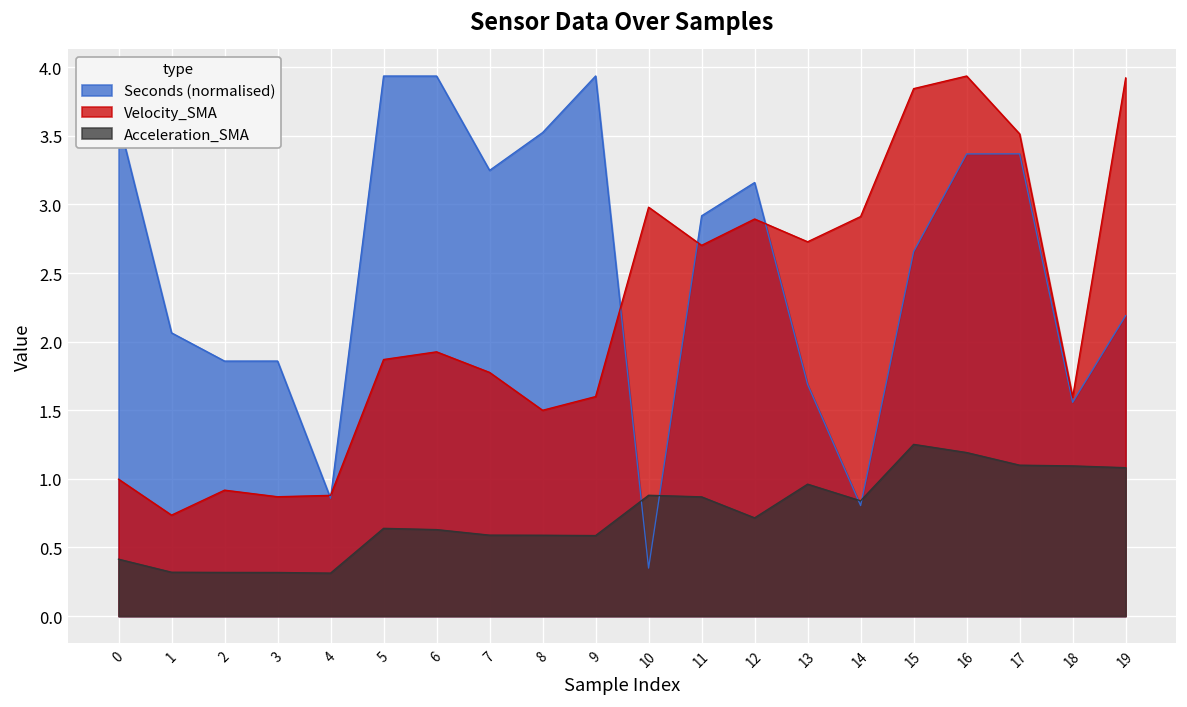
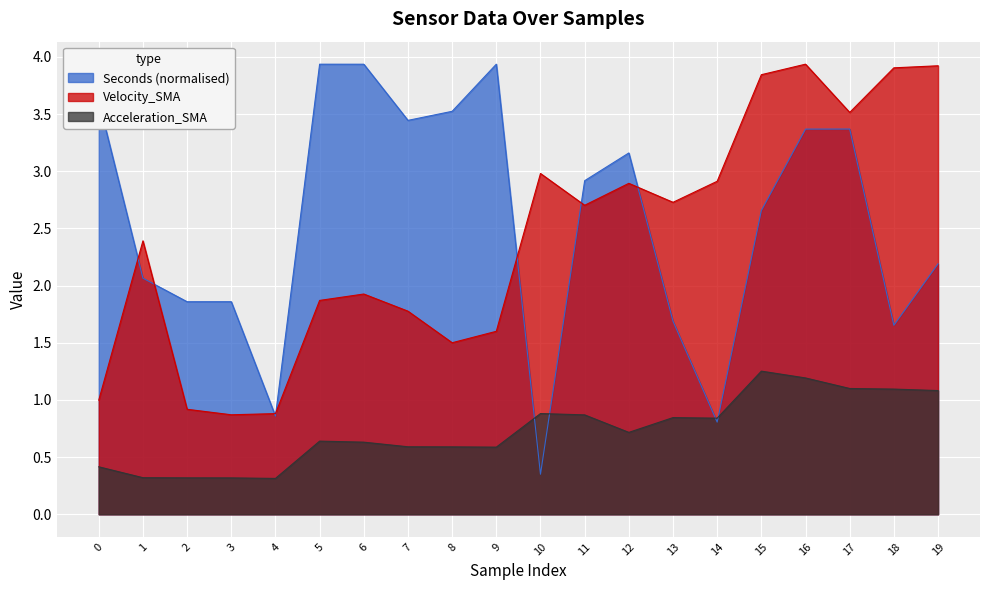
Velocity_SMA, 1: 0.74 -> 2.39
Seconds (normalised), 7: 3.25 -> 3.44
Acceleration_SMA, 13: 0.96 -> 0.85
Seconds (normalised), 18: 1.56 -> 1.65
Velocity_SMA, 18: 1.60 -> 3.90
